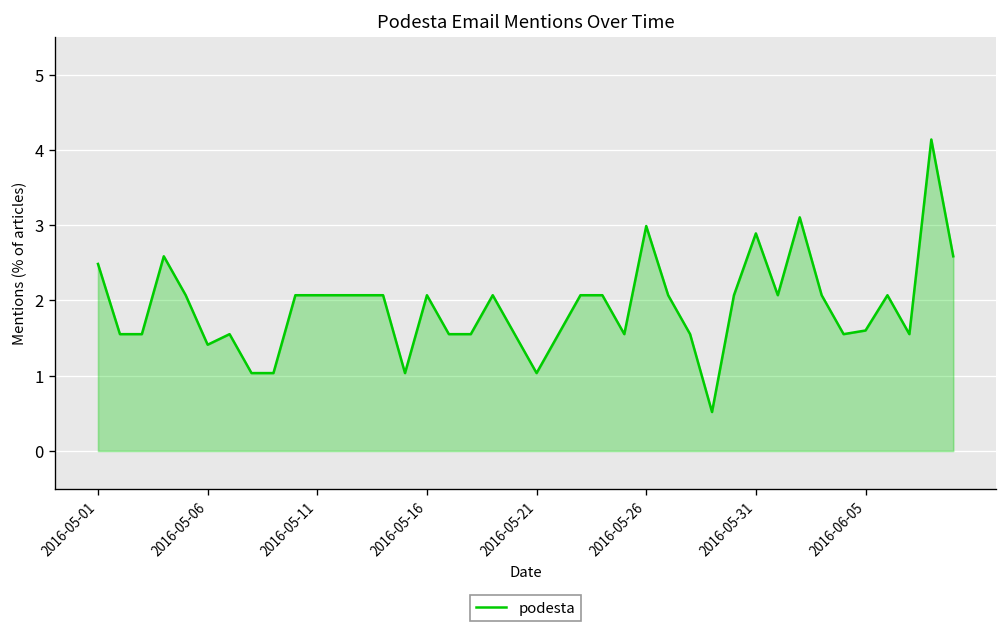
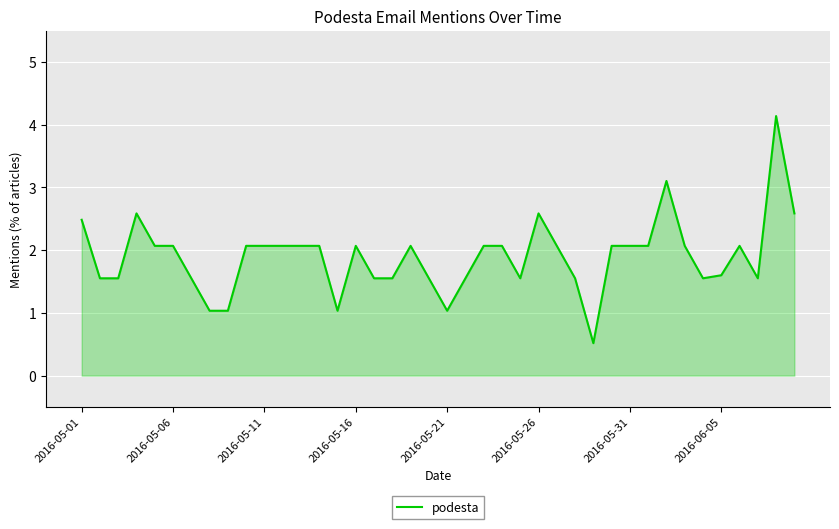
2016-05-06: 1.4 -> 2.1
2016-05-26: 3.0 -> 2.6
2016-05-31: 2.9 -> 2.1
